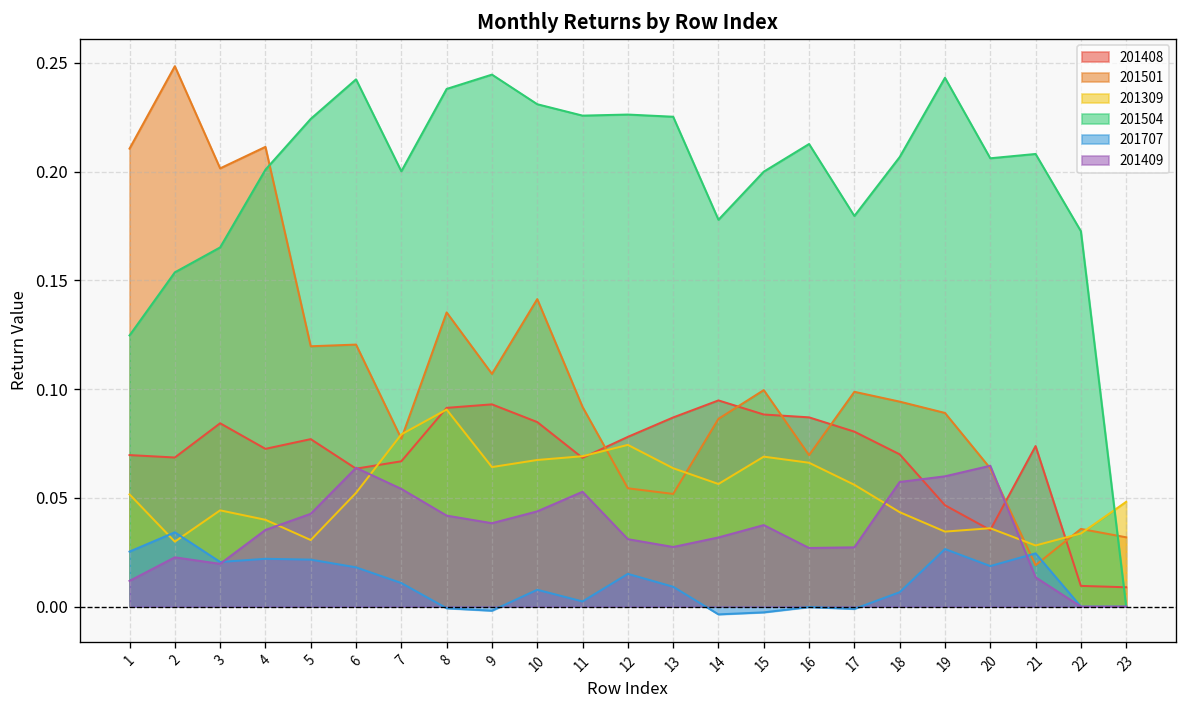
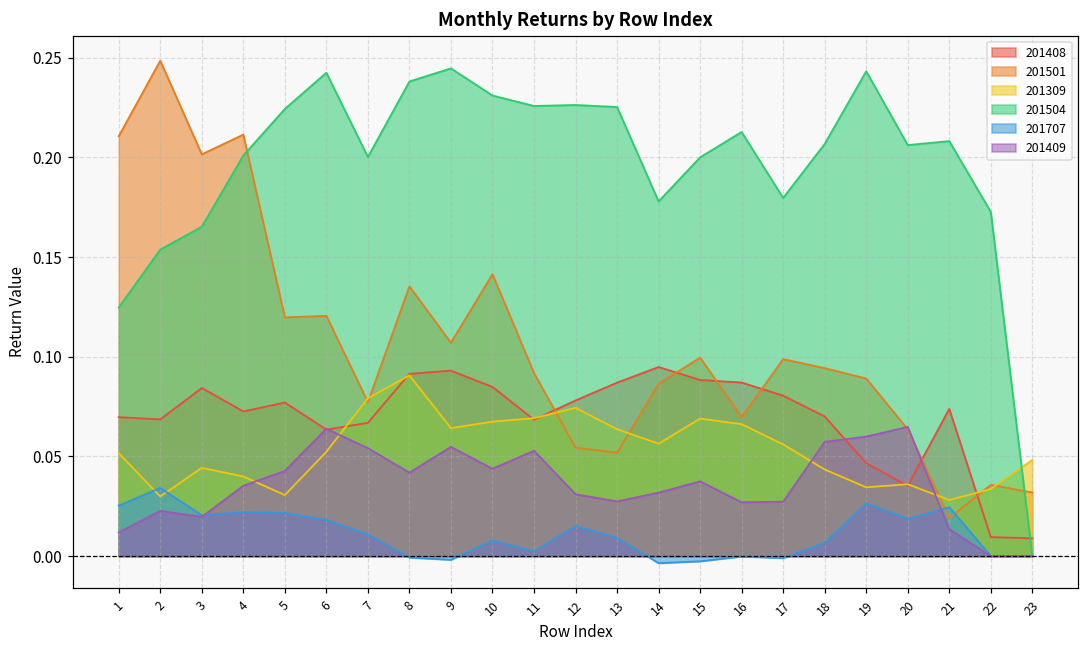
201409, 9: 0.038 -> 0.055
